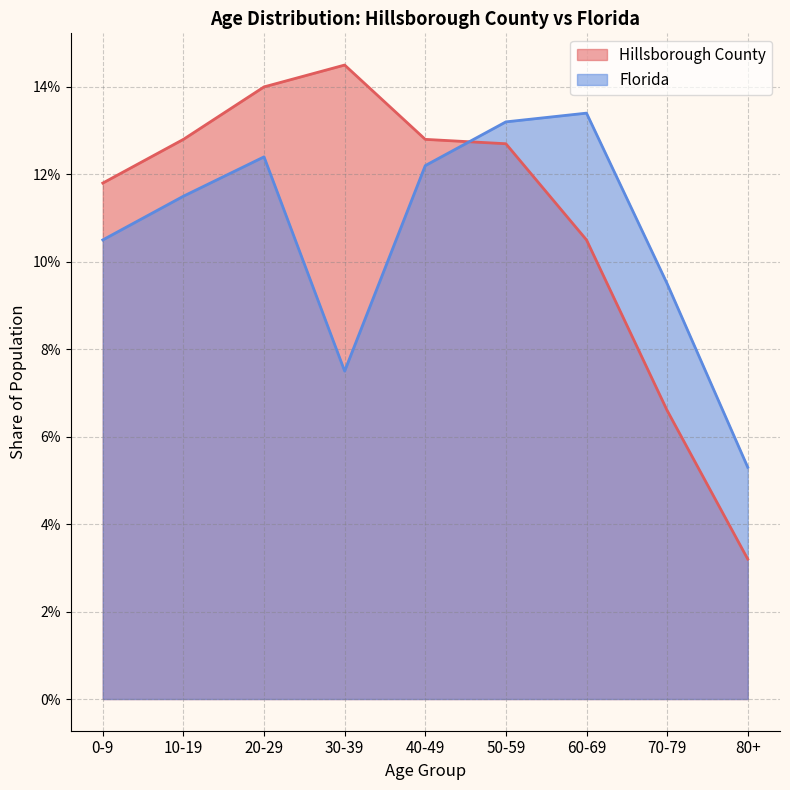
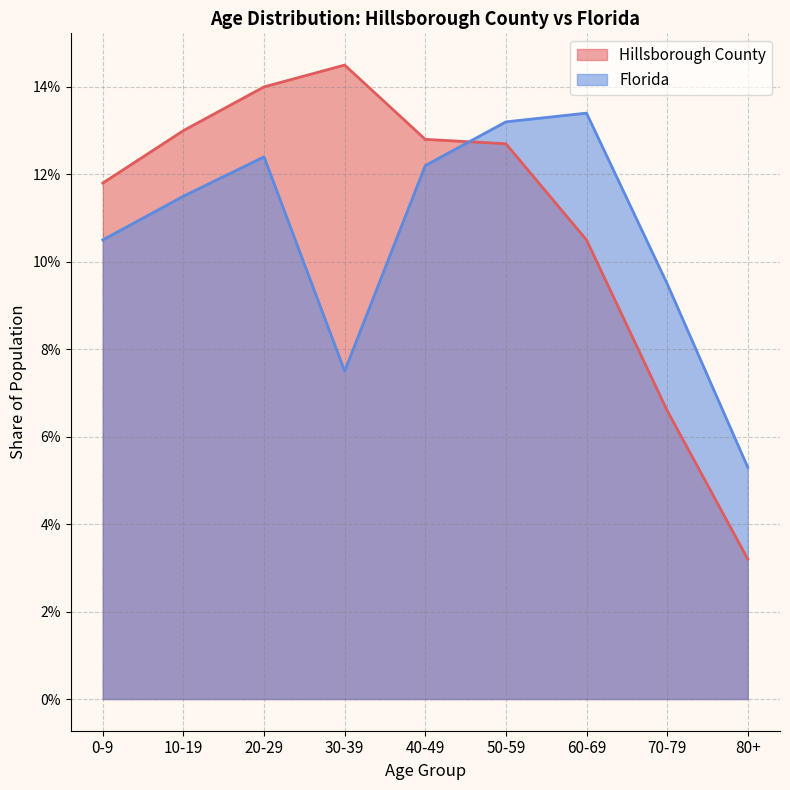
Hillsborough County, 10-19: 12.8% -> 13.0%
